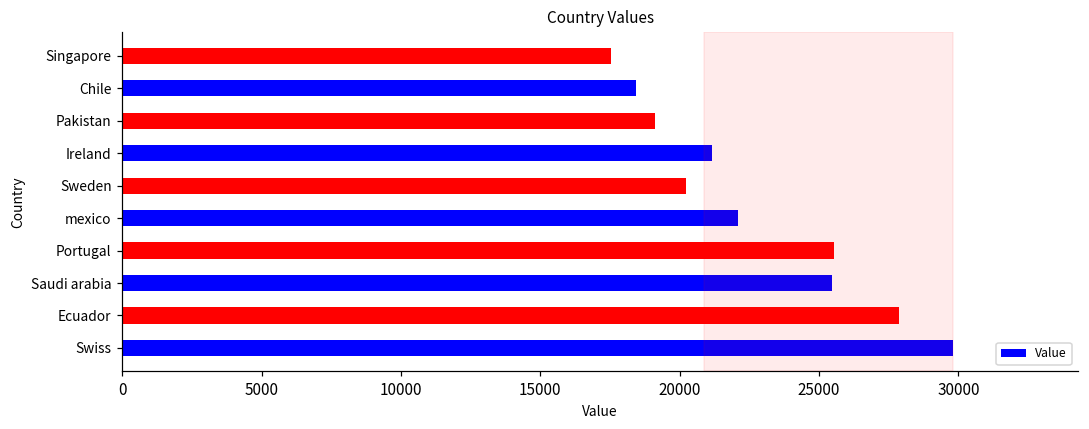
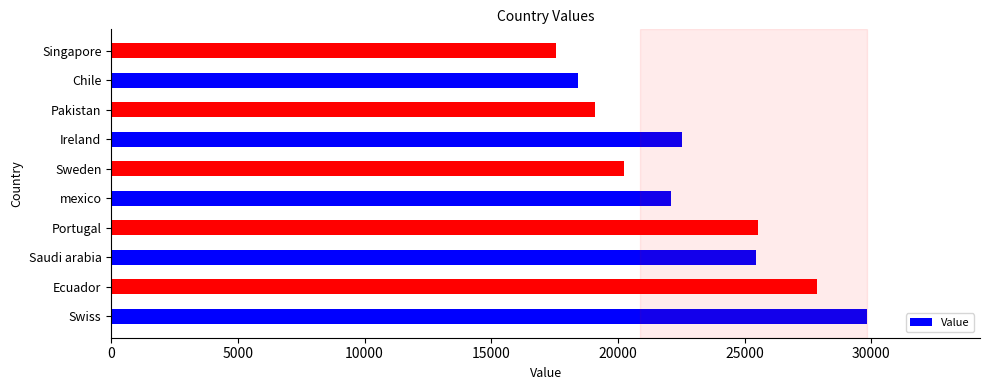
Ireland: 21200 -> 22500
